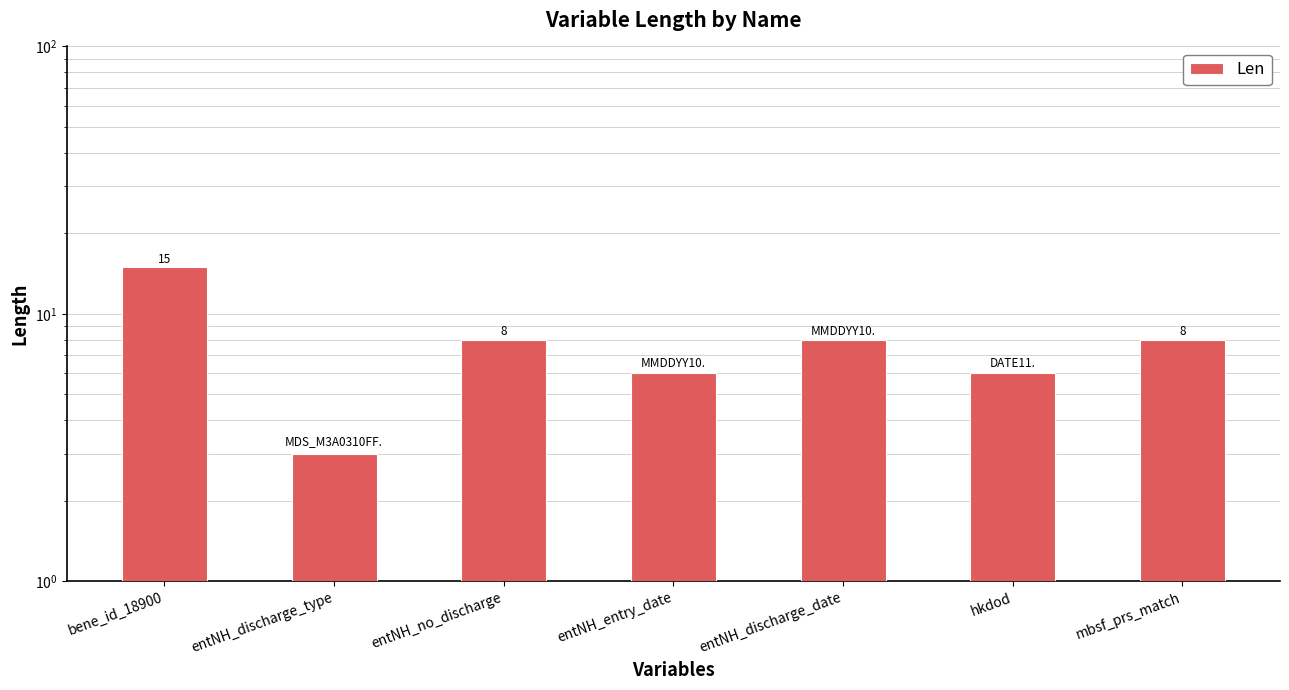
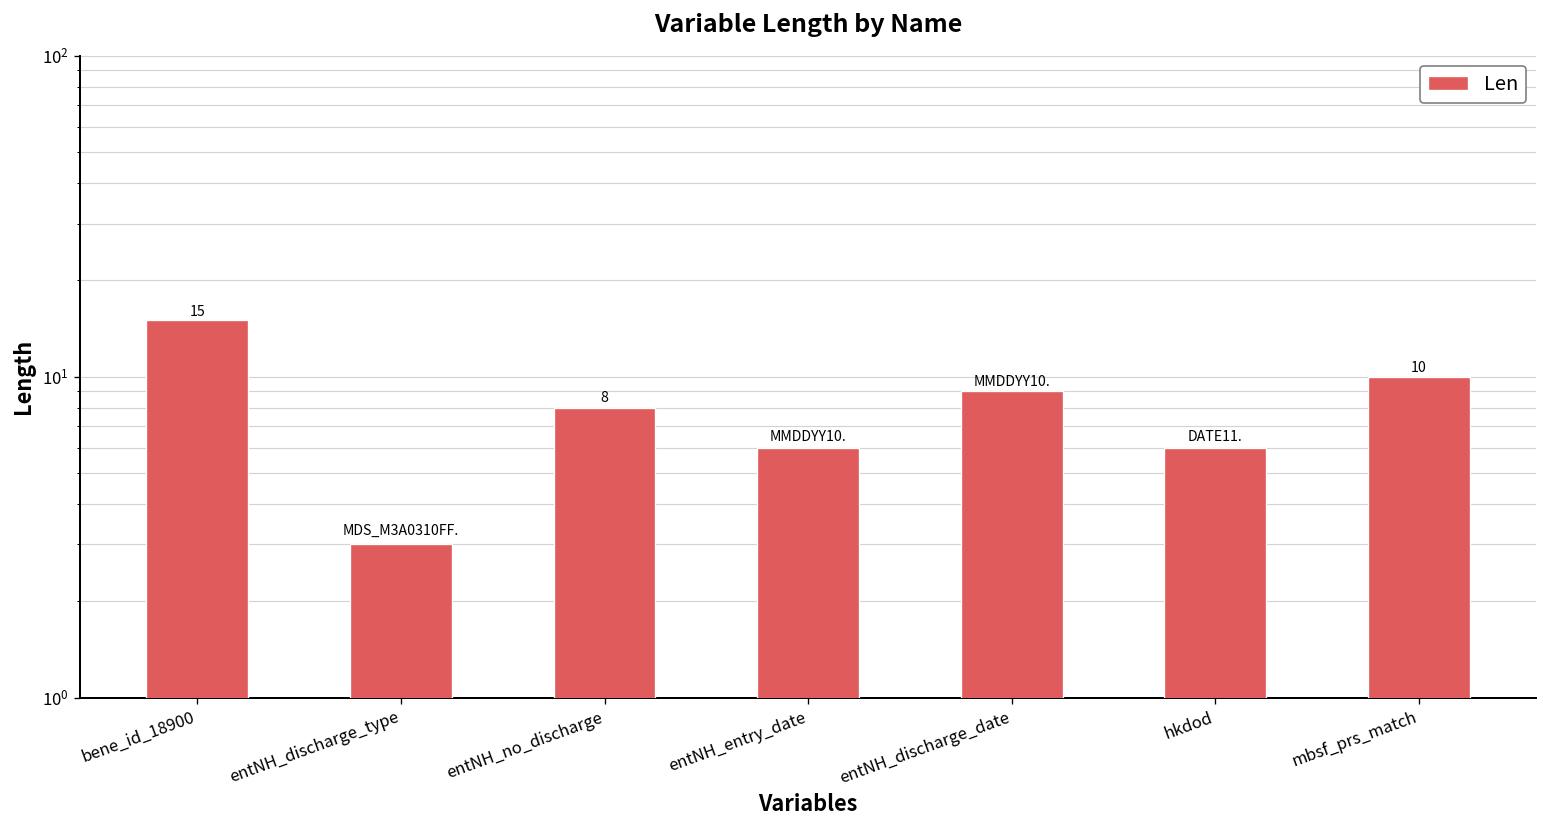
entNH_discharge_date: 8 -> 9
mbsf_prs_match: 8 -> 10
